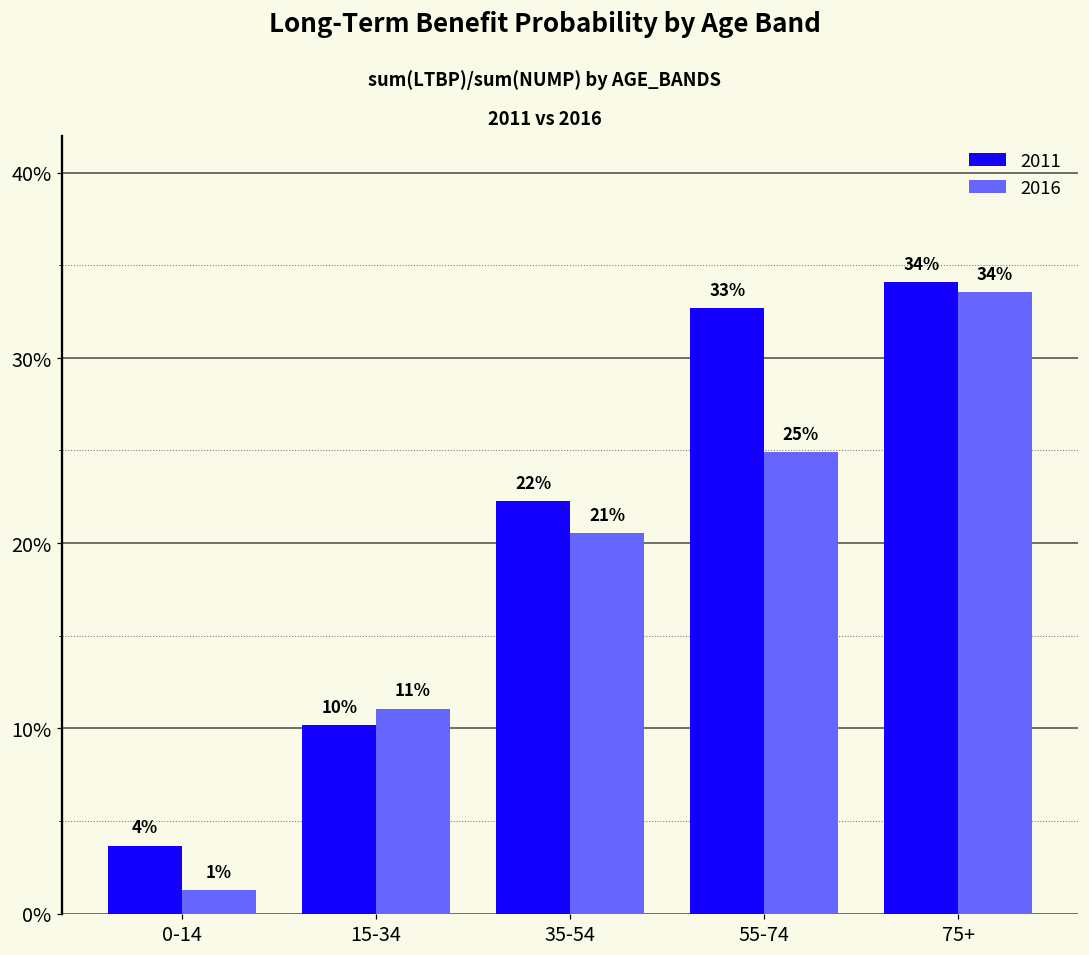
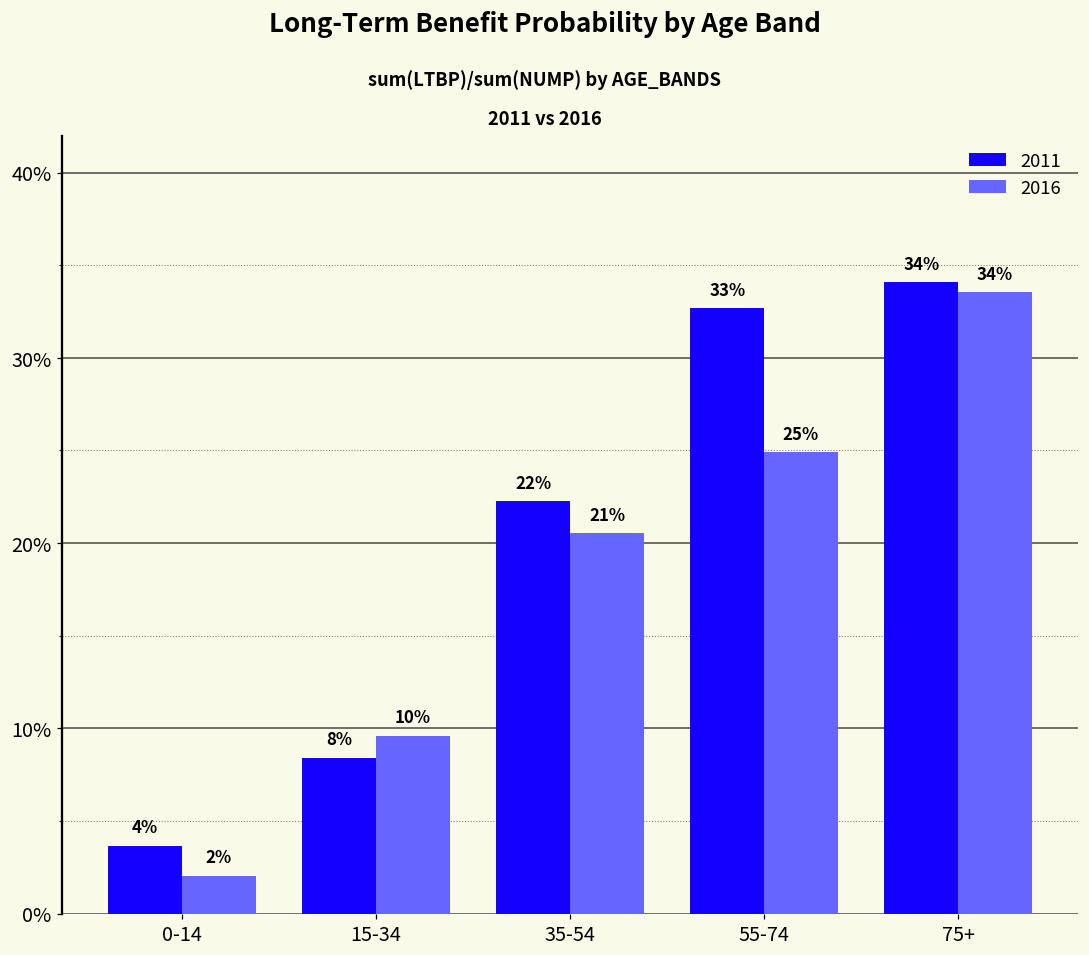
2016, 0-14: 1% -> 2%
2011, 15-34: 10% -> 8%
2016, 15-34: 11% -> 10%
